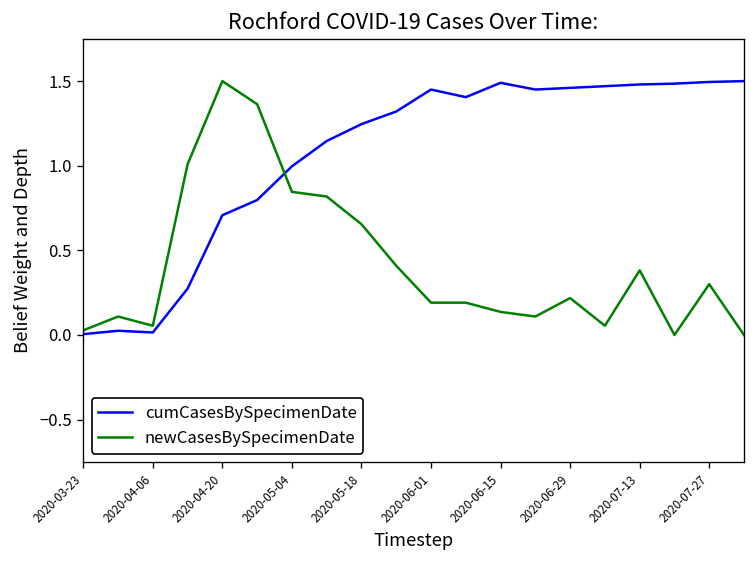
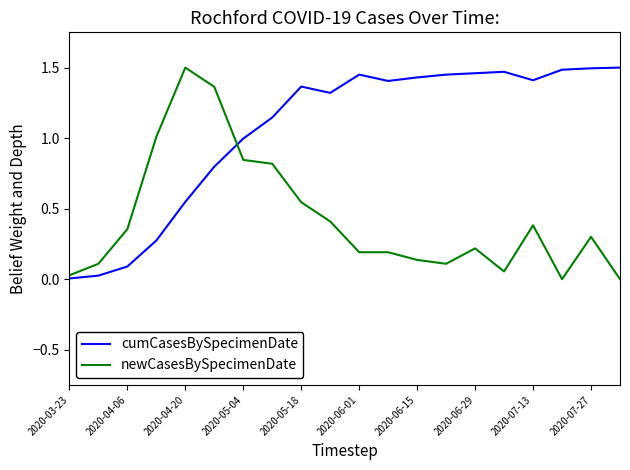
cumCasesBySpecimenDate, 2020-04-06: 0.01 -> 0.09
newCasesBySpecimenDate, 2020-04-06: 0.05 -> 0.35
cumCasesBySpecimenDate, 2020-04-20: 0.71 -> 0.55
cumCasesBySpecimenDate, 2020-05-18: 1.25 -> 1.37
newCasesBySpecimenDate, 2020-05-18: 0.65 -> 0.55
cumCasesBySpecimenDate, 2020-06-15: 1.49 -> 1.43
cumCasesBySpecimenDate, 2020-07-13: 1.48 -> 1.41
